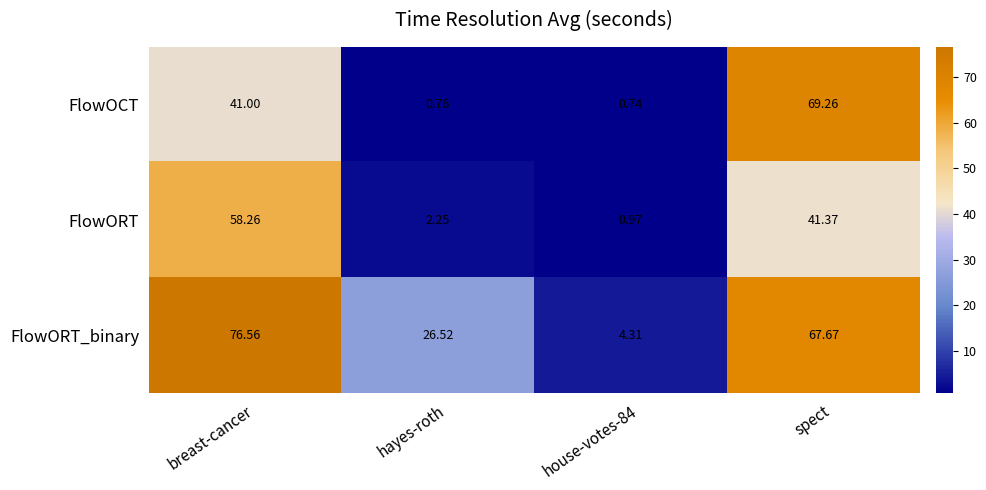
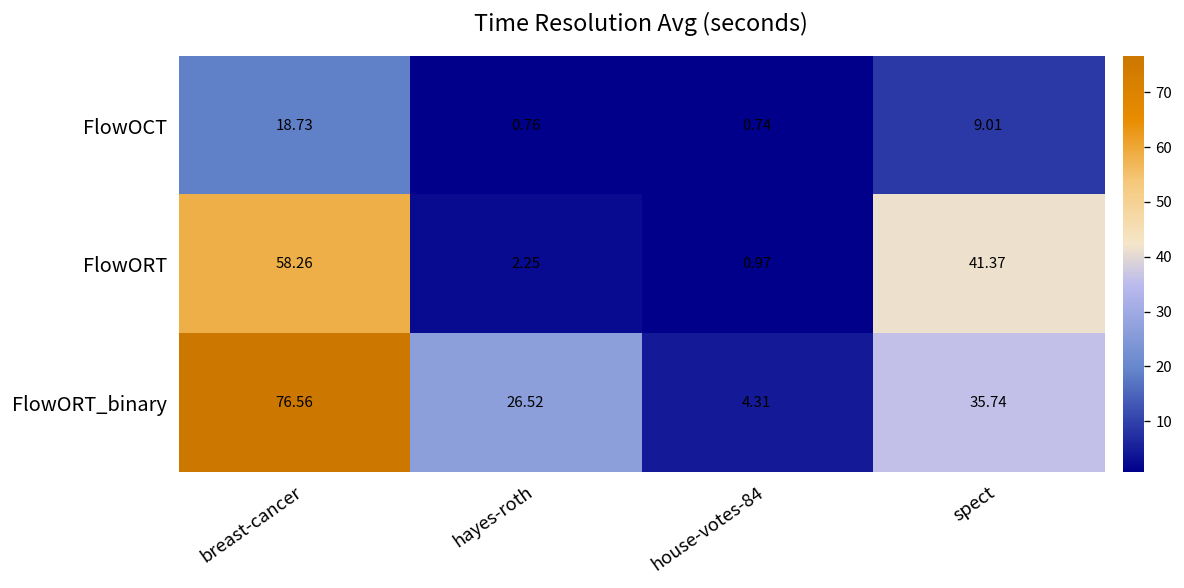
FlowOCT, breast-cancer: 41.00 -> 18.73
FlowOCT, spect: 69.26 -> 9.01
FlowORT_binary, spect: 67.67 -> 35.74
